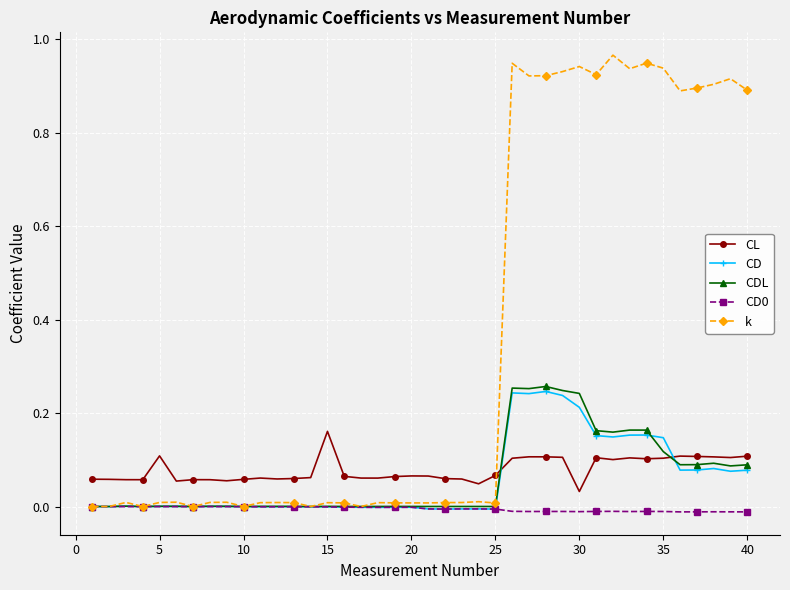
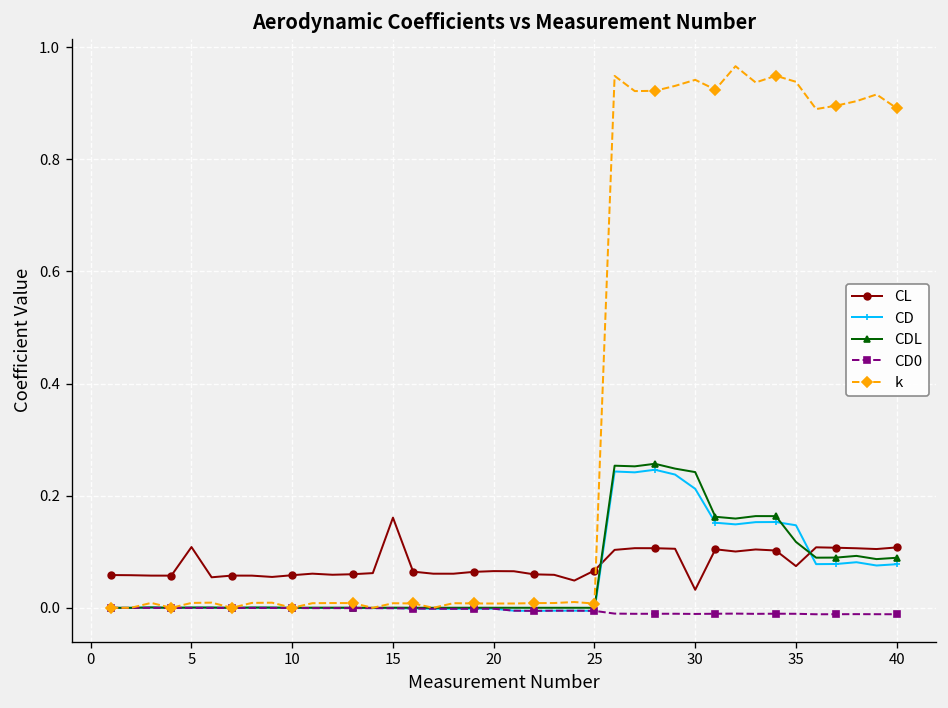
CL, 35: 0.10 -> 0.07
